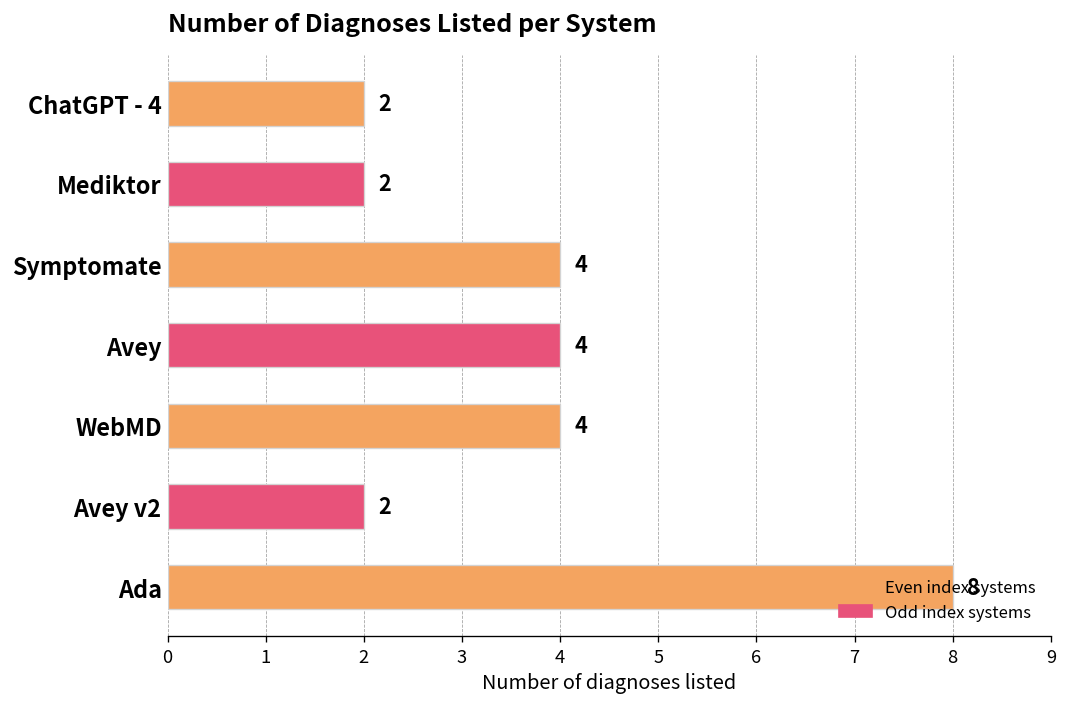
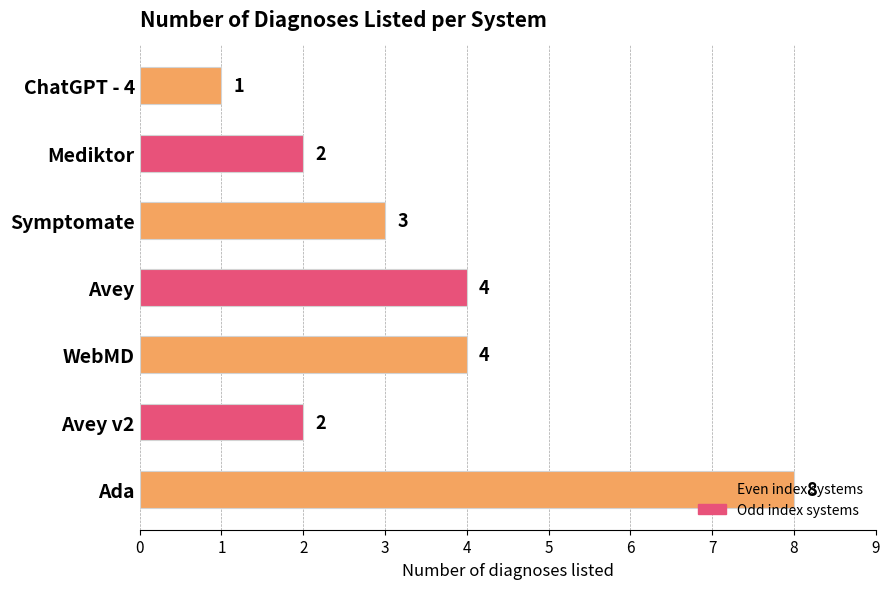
ChatGPT - 4: 2 -> 1
Symptomate: 4 -> 3
